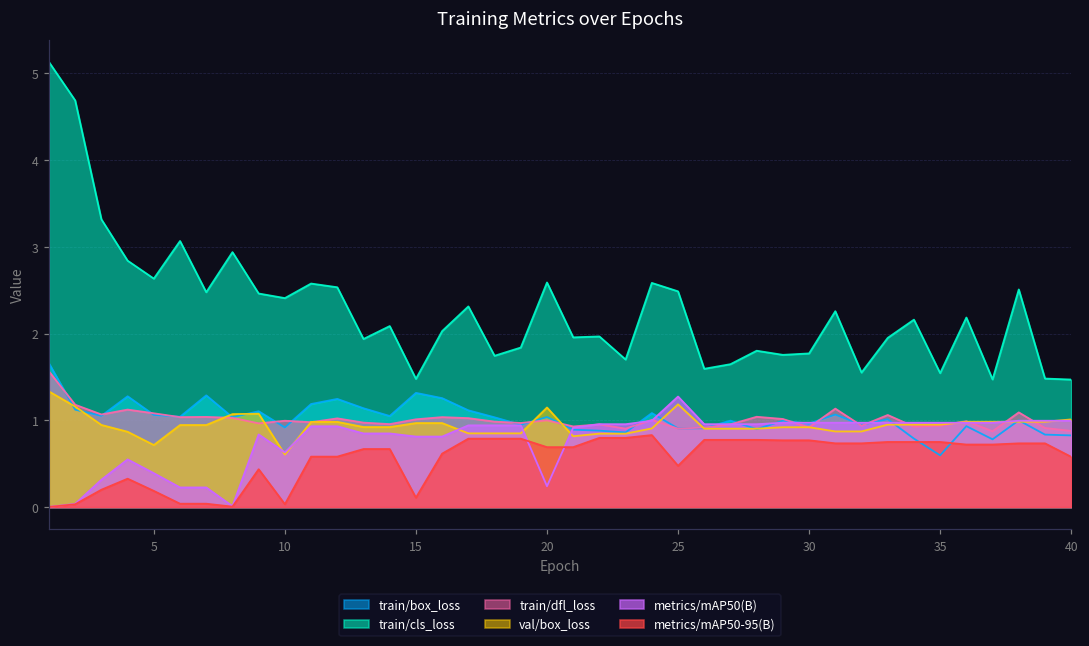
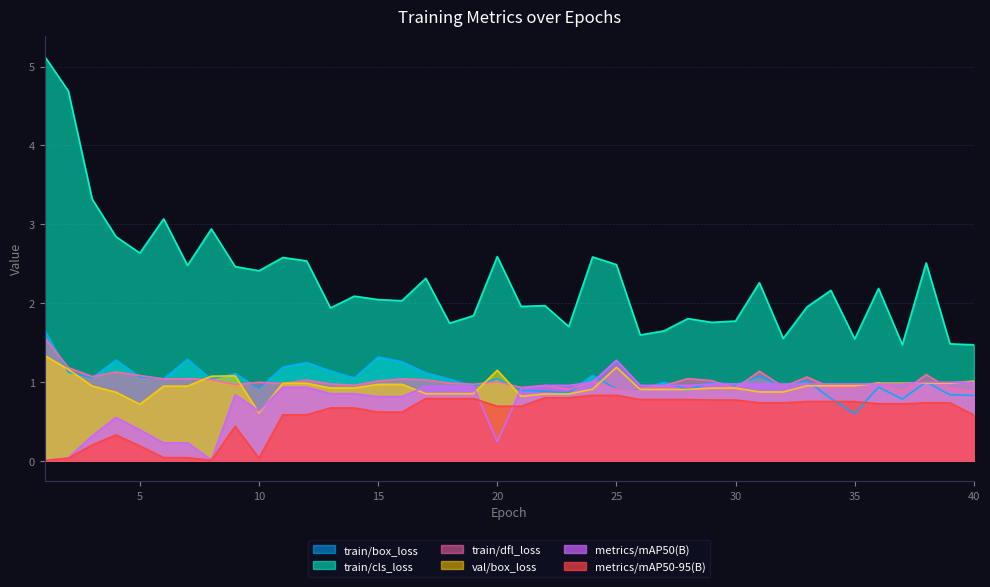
train/cls_loss, 15: 1.5 -> 2.0
metrics/mAP50-95(B), 15: 0.1 -> 0.6
metrics/mAP50-95(B), 25: 0.5 -> 0.8
